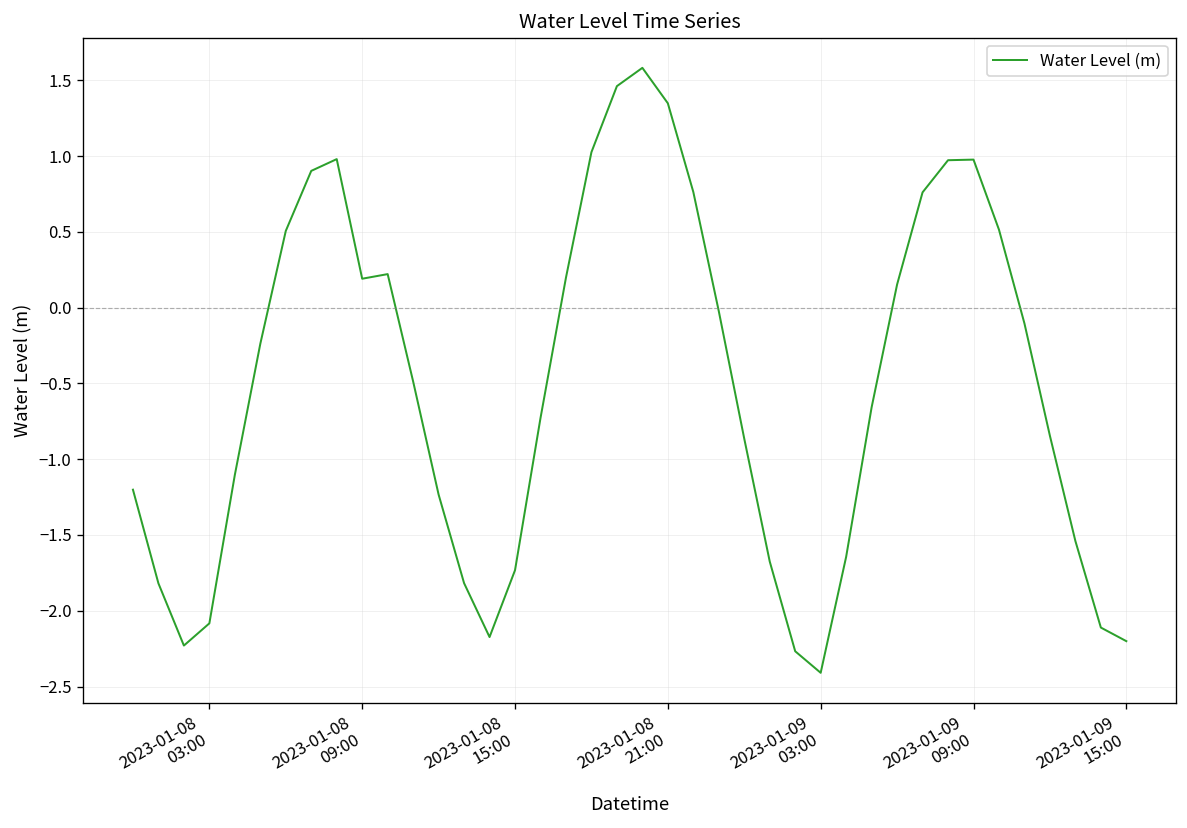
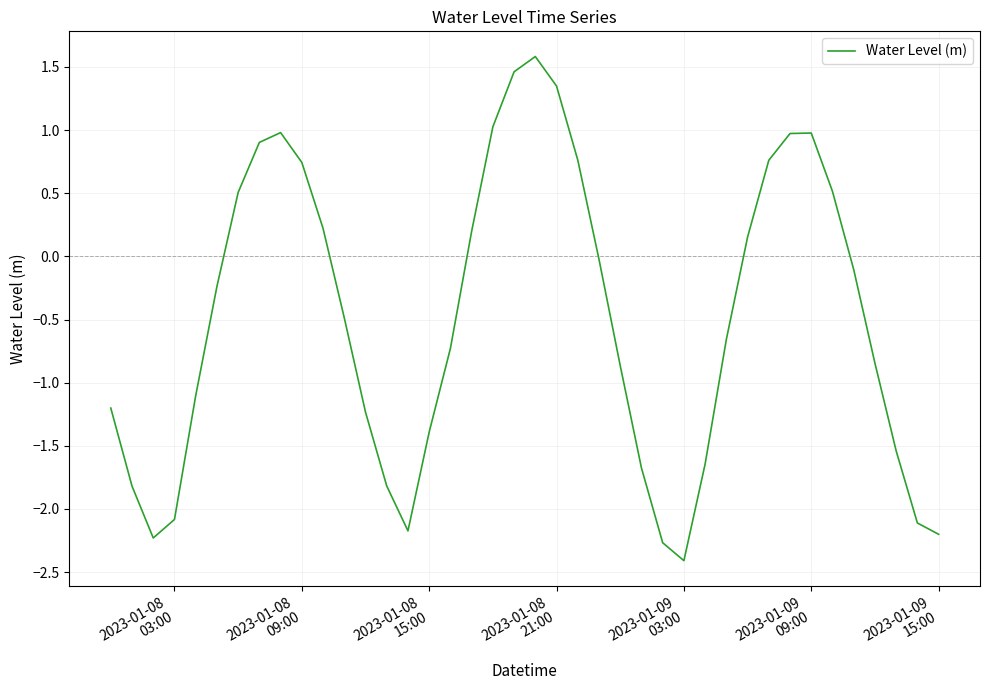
2023-01-08 09:00: 0.19 -> 0.74
2023-01-08 15:00: -1.73 -> -1.39
